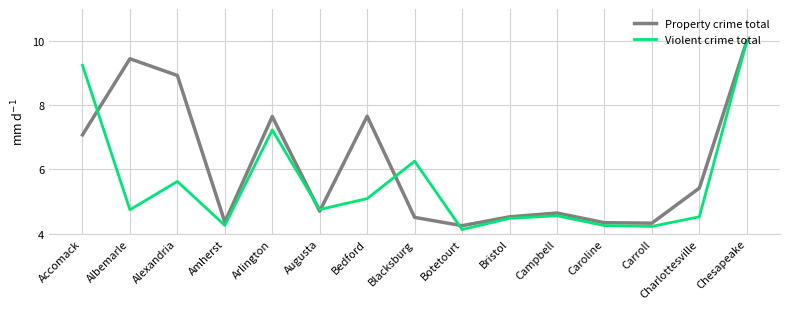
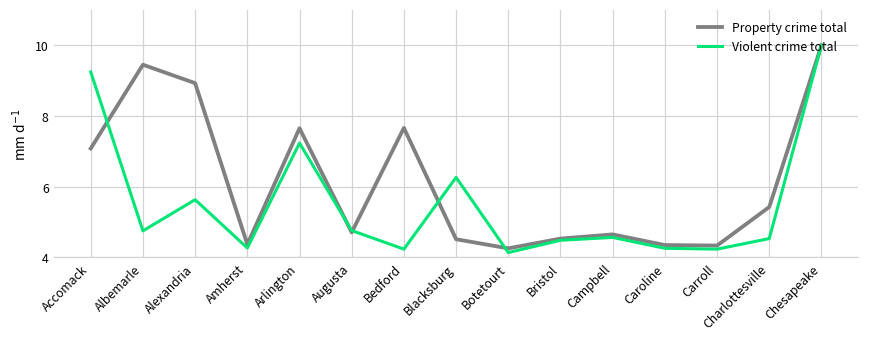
Violent crime total, Bedford: 5.1 -> 4.2
